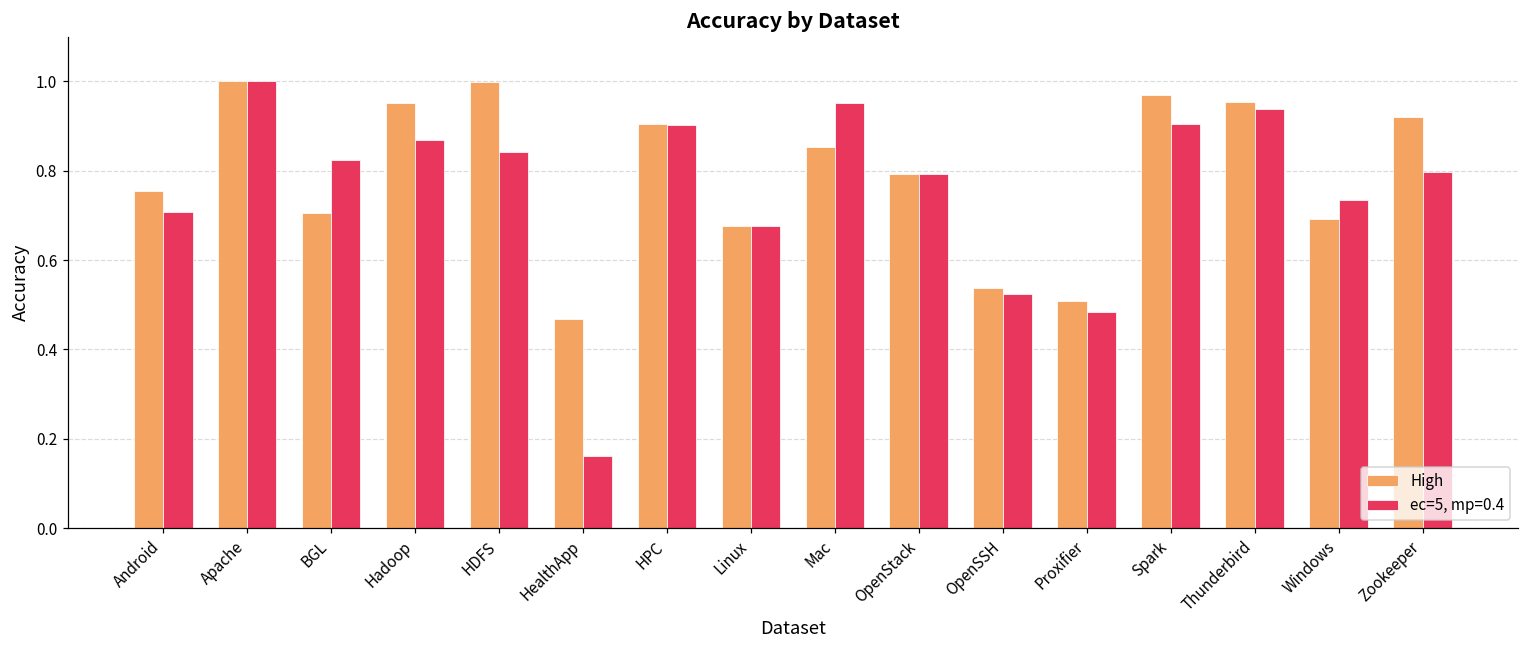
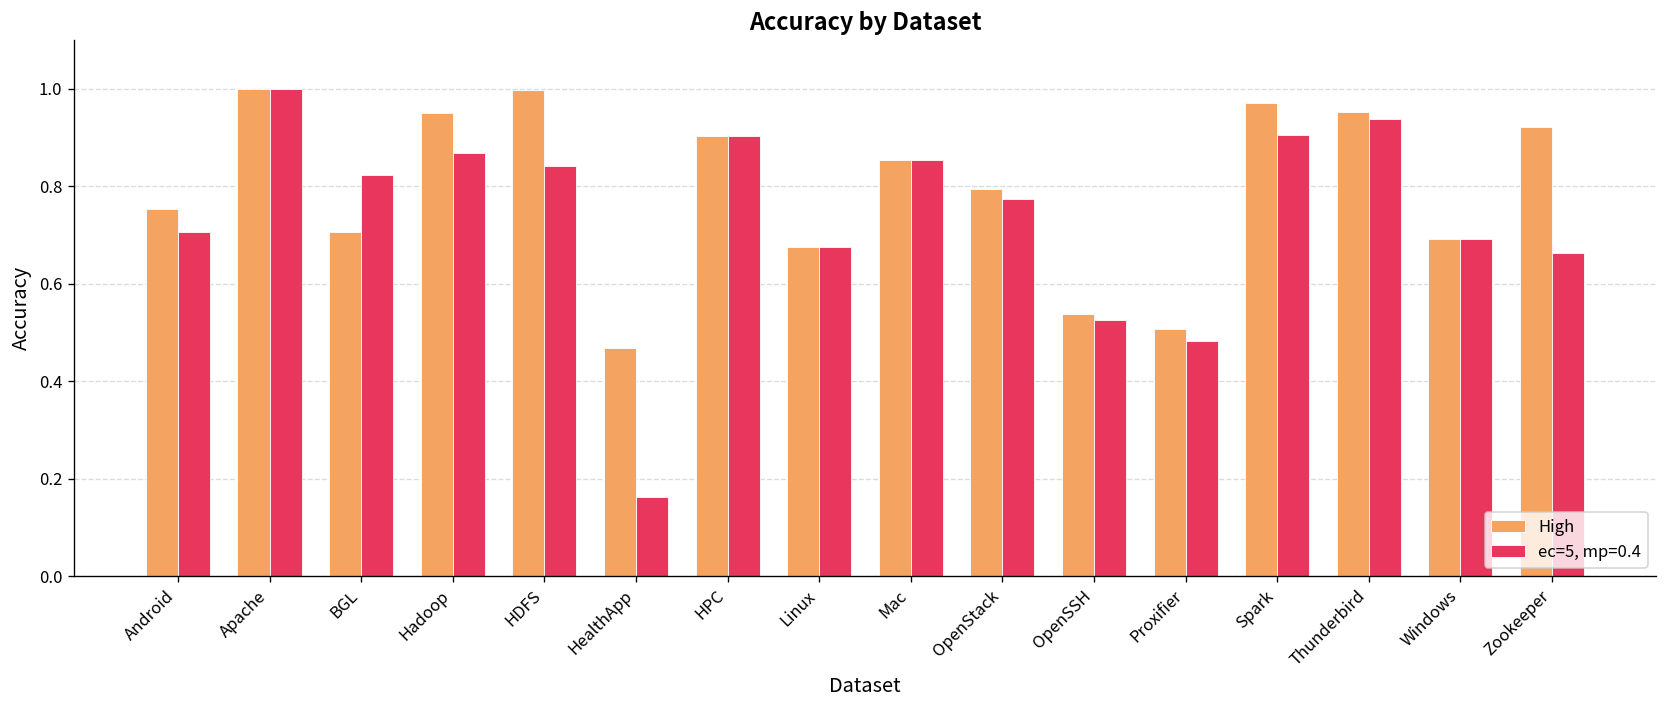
ec=5, mp=0.4, Mac: 0.95 -> 0.85
ec=5, mp=0.4, OpenStack: 0.79 -> 0.77
ec=5, mp=0.4, Windows: 0.73 -> 0.69
ec=5, mp=0.4, Zookeeper: 0.80 -> 0.66
